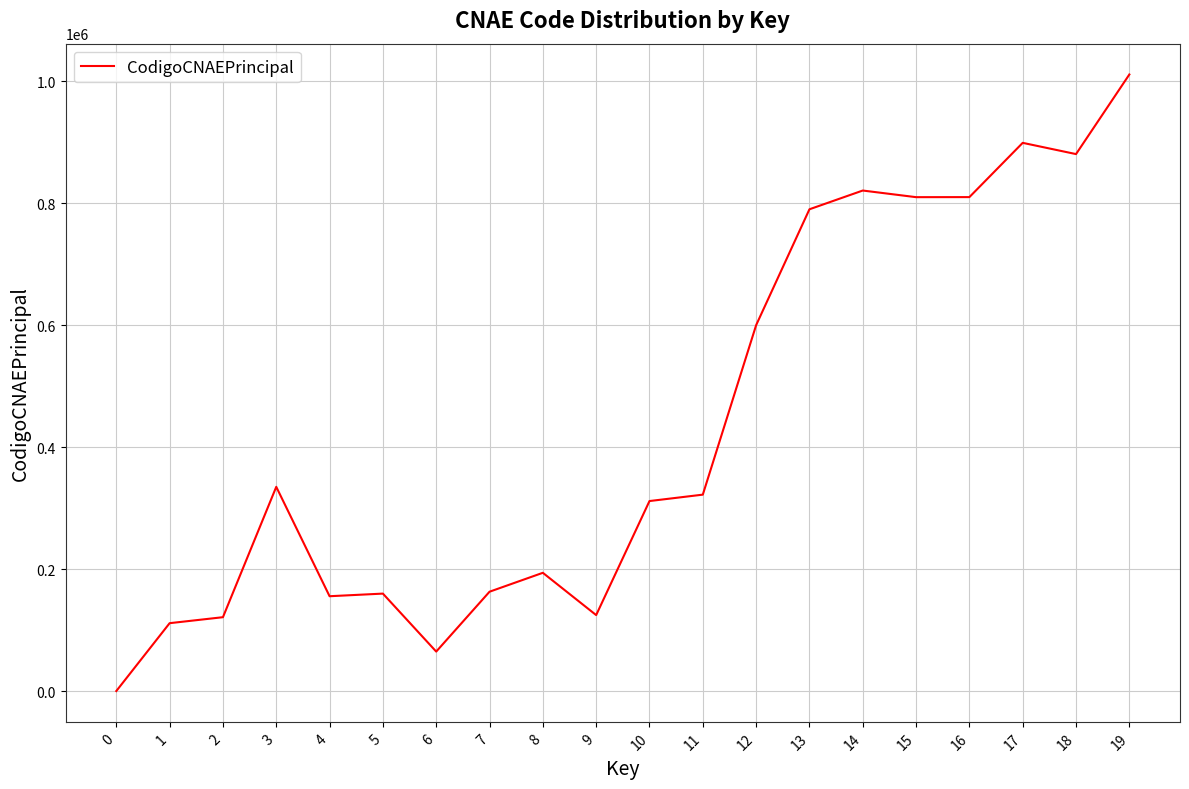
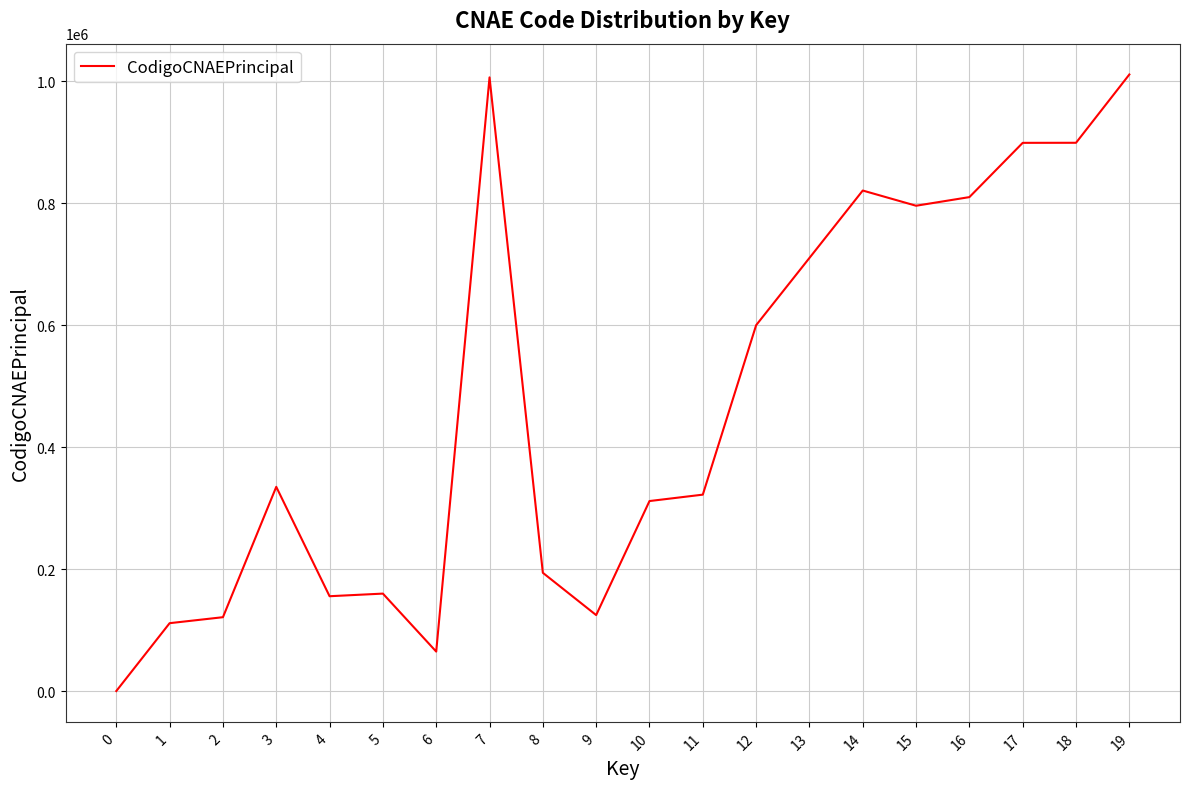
7: 160000 -> 1010000
13: 790000 -> 710000
15: 810000 -> 800000
18: 880000 -> 900000
